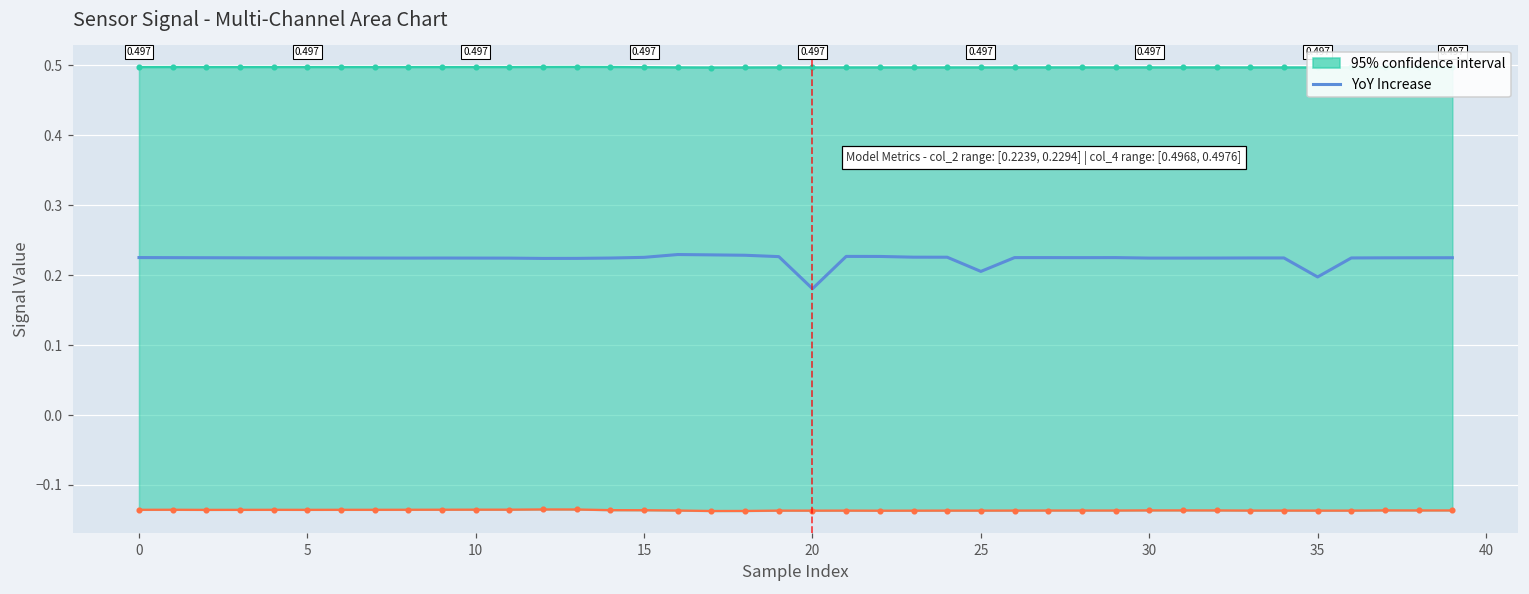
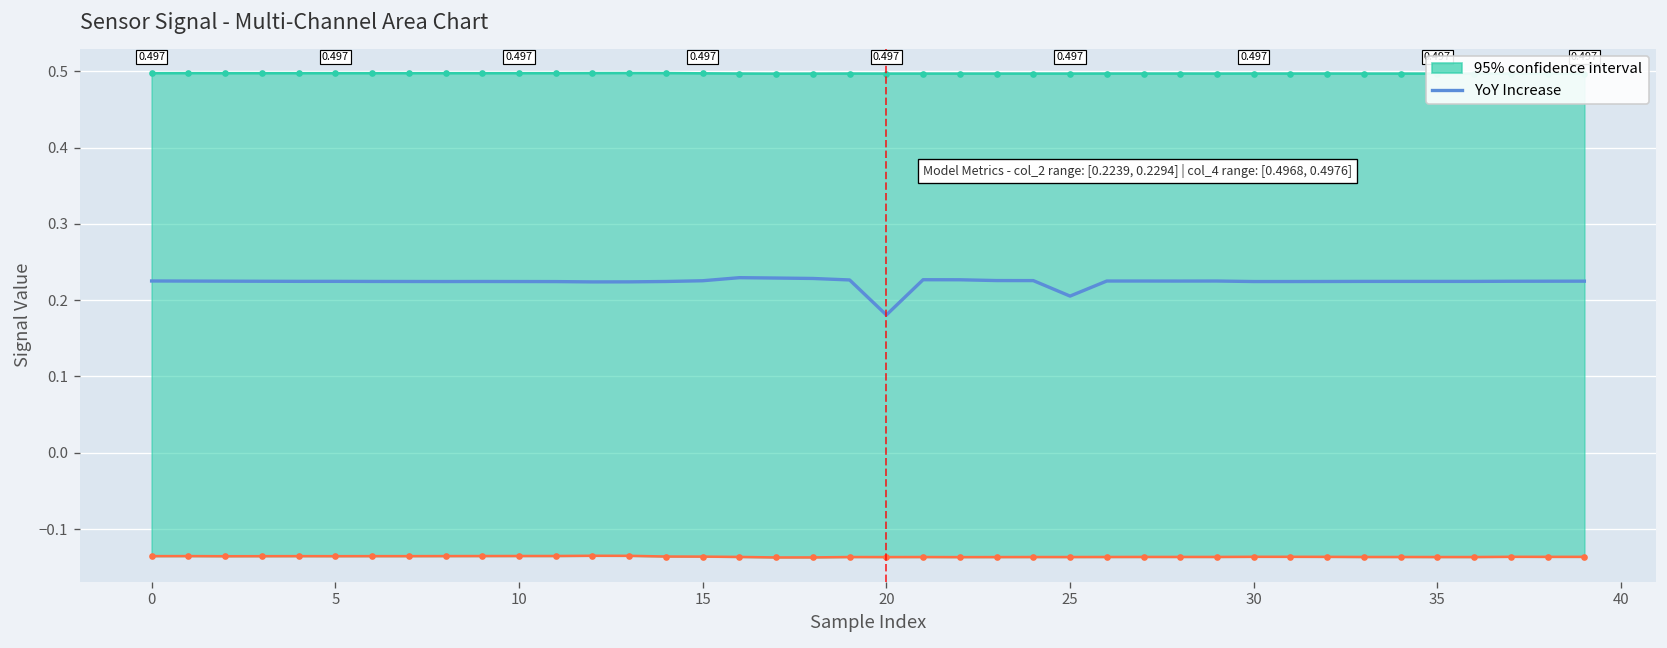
YoY Increase, 35: 0.20 -> 0.22
